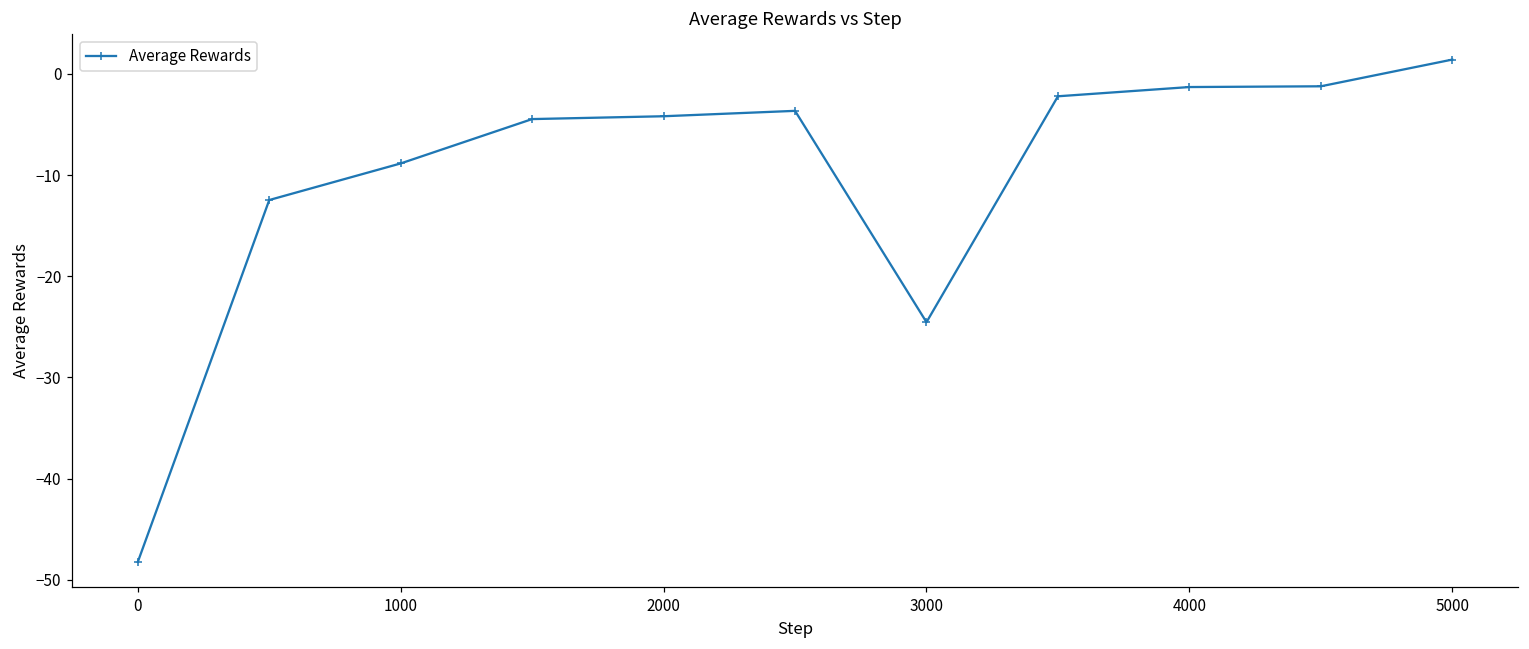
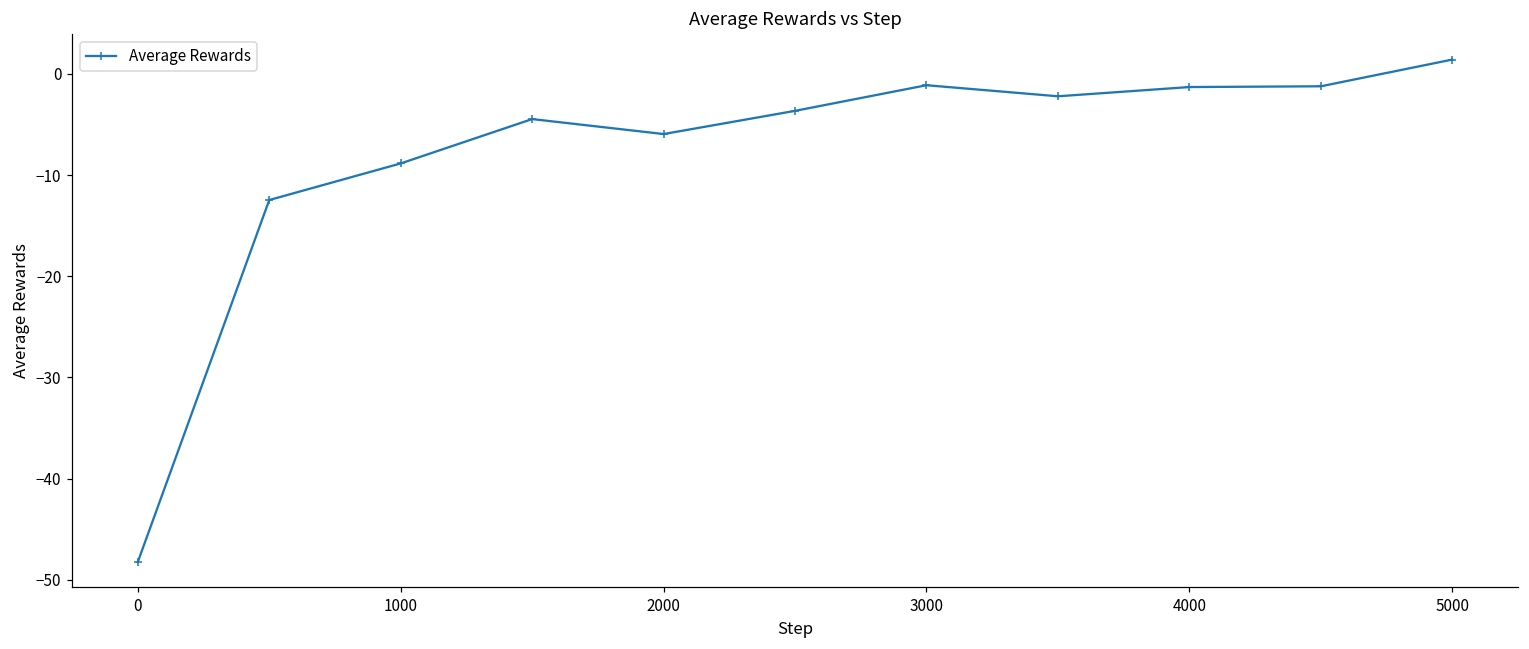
2000: -4 -> -6
3000: -25 -> -1
